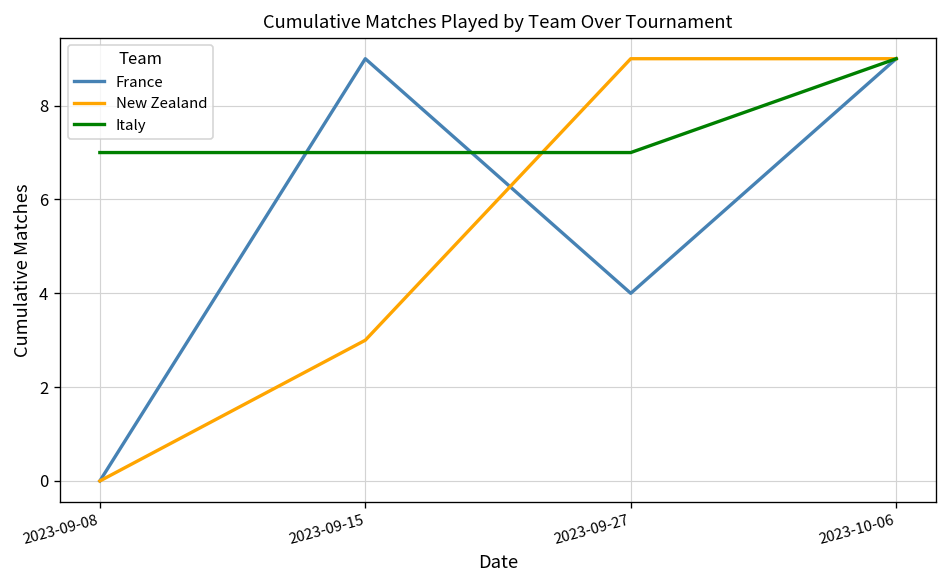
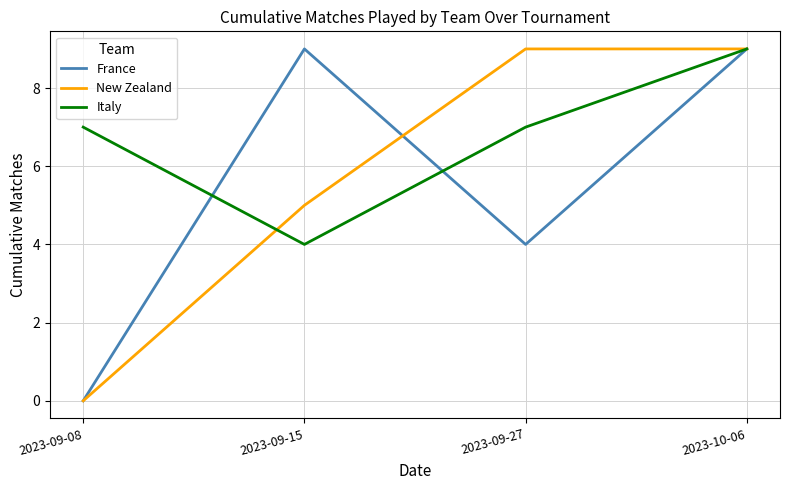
New Zealand, 2023-09-15: 3 -> 5
Italy, 2023-09-15: 7 -> 4
